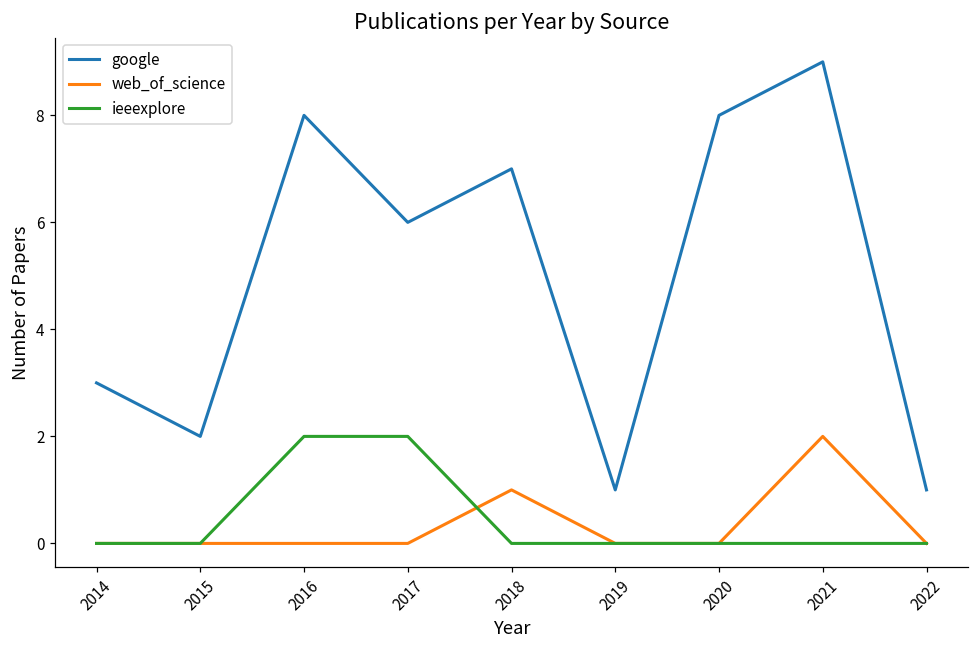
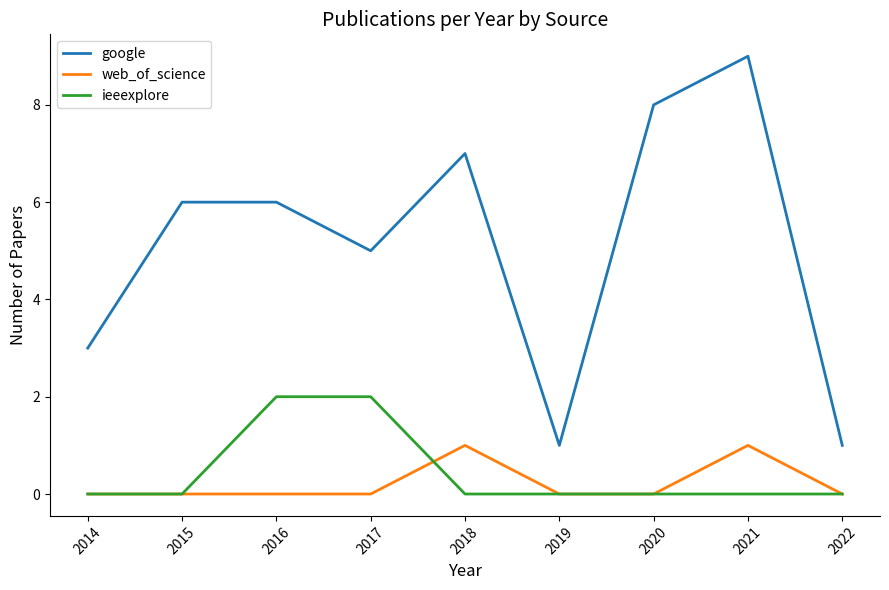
google, 2015: 2 -> 6
google, 2016: 8 -> 6
google, 2017: 6 -> 5
web_of_science, 2021: 2 -> 1
